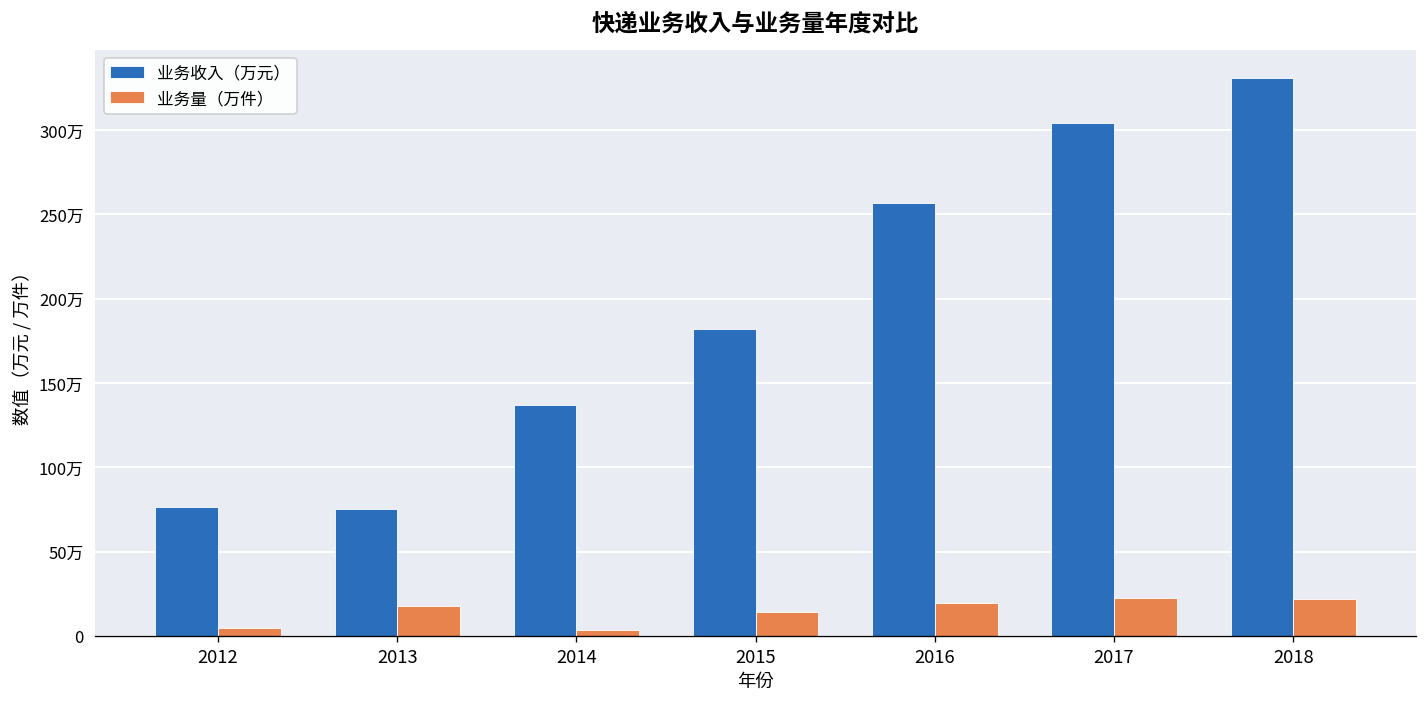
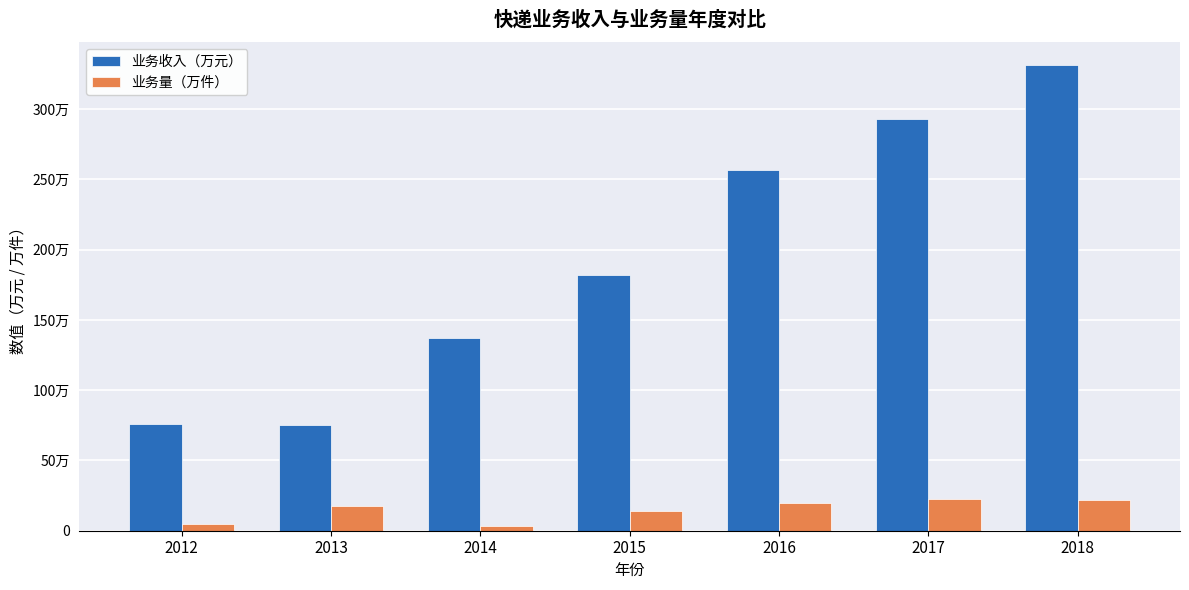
业务收入（万元）, 2017: 304万 -> 293万
